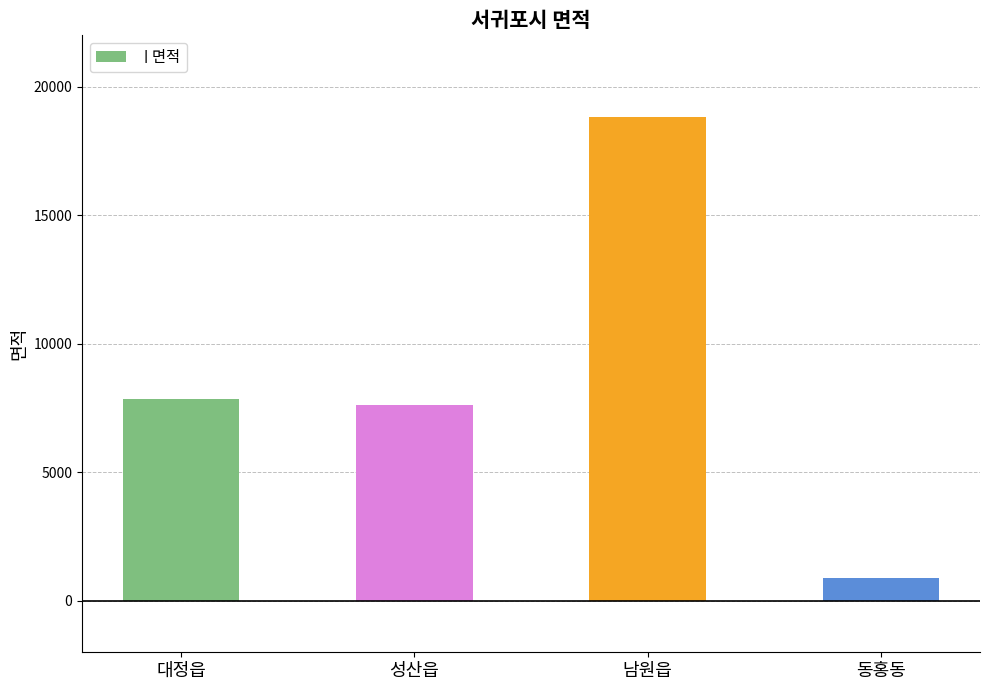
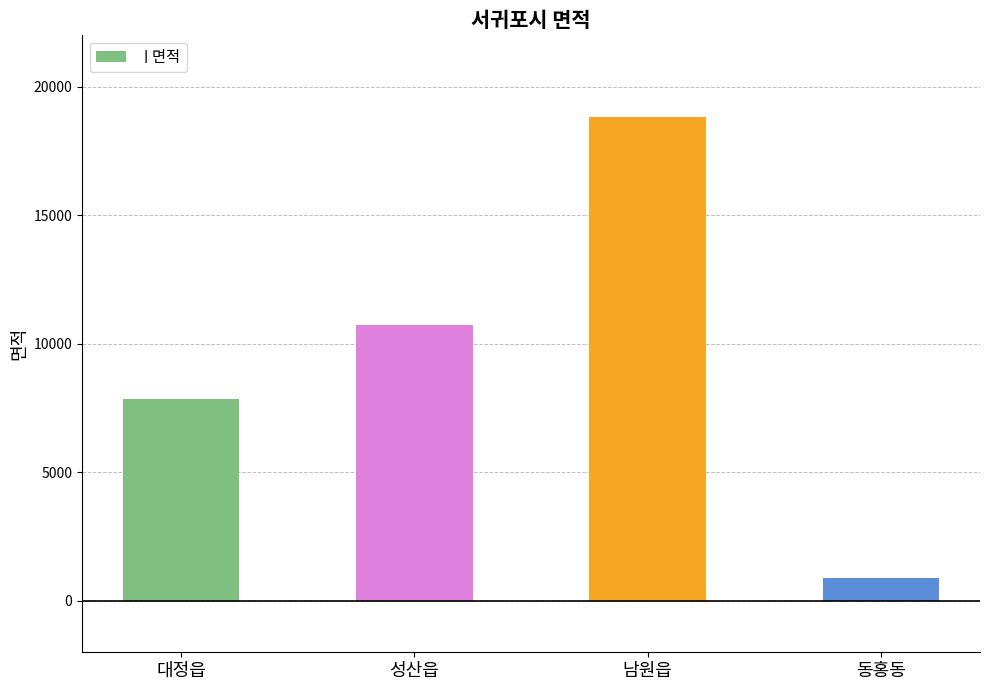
성산읍: 7600 -> 10700
